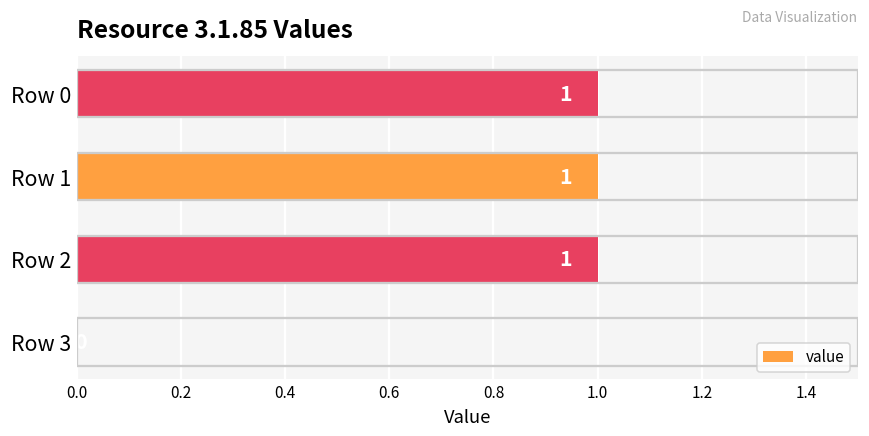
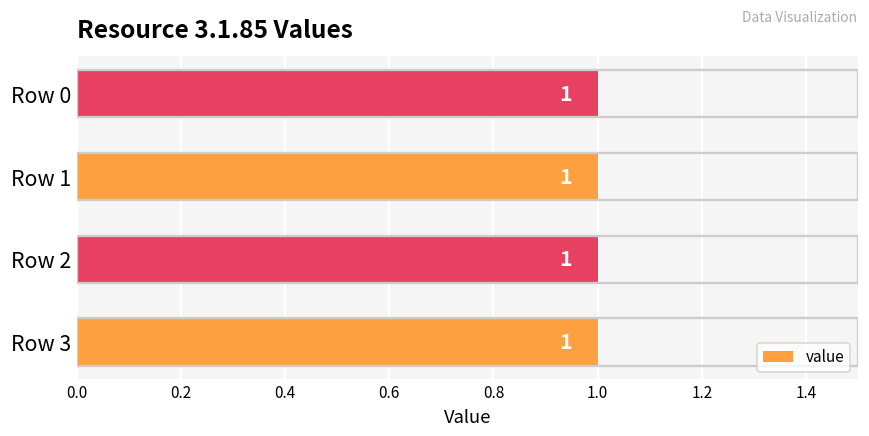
Row 3: 0 -> 1
